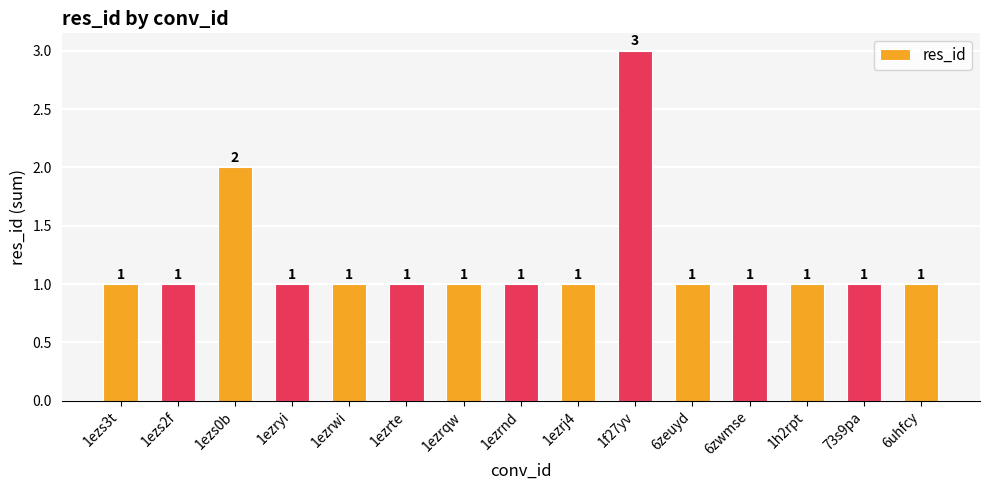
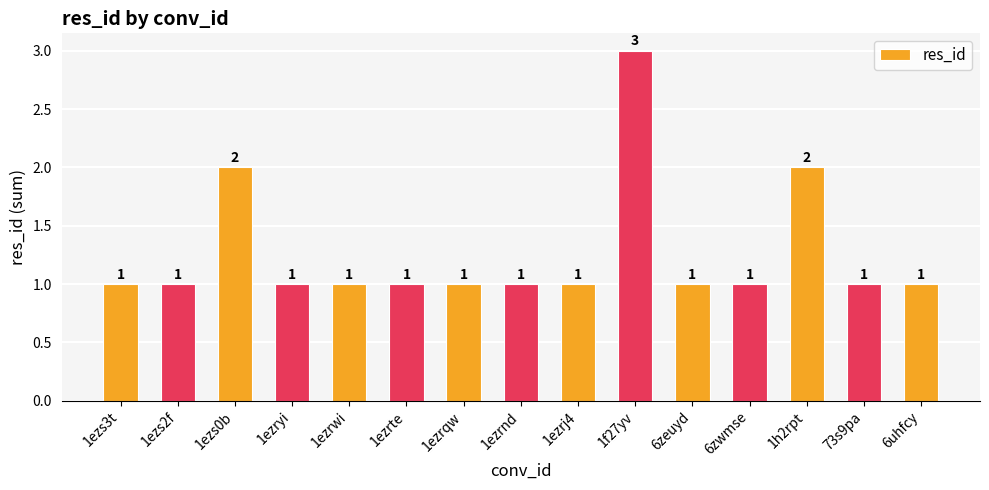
1h2rpt: 1 -> 2
